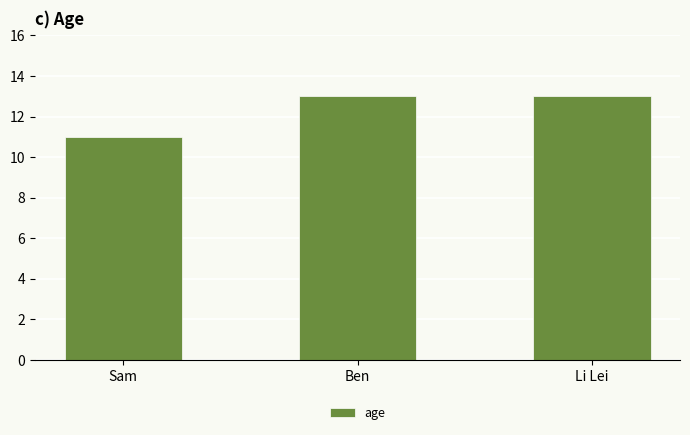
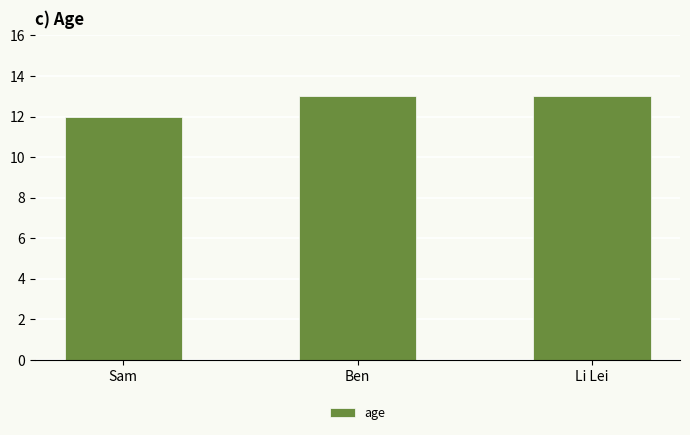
Sam: 11 -> 12
